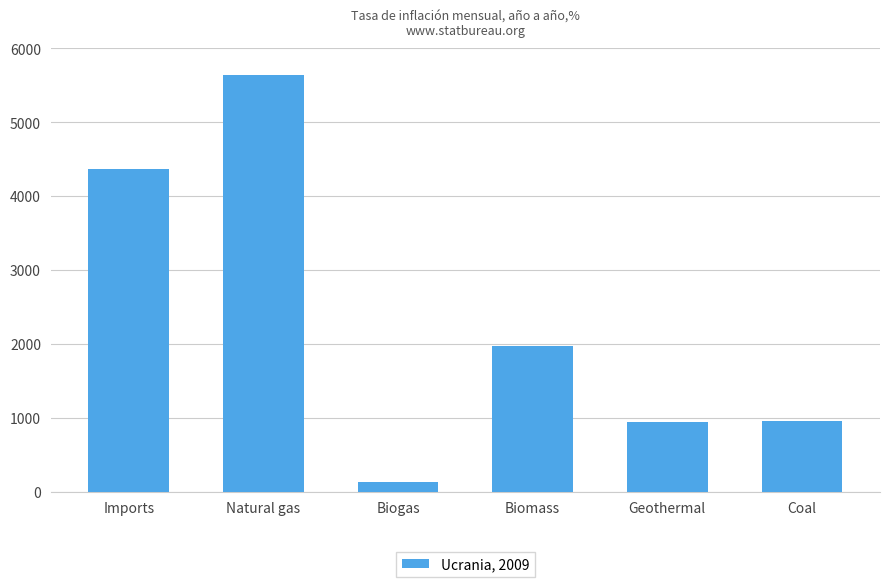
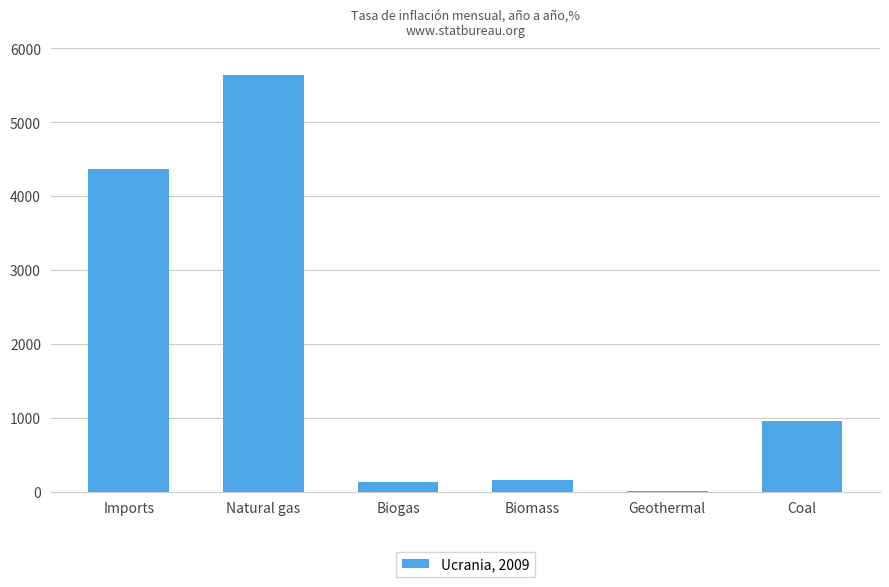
Biomass: 2000 -> 200
Geothermal: 1000 -> 0
